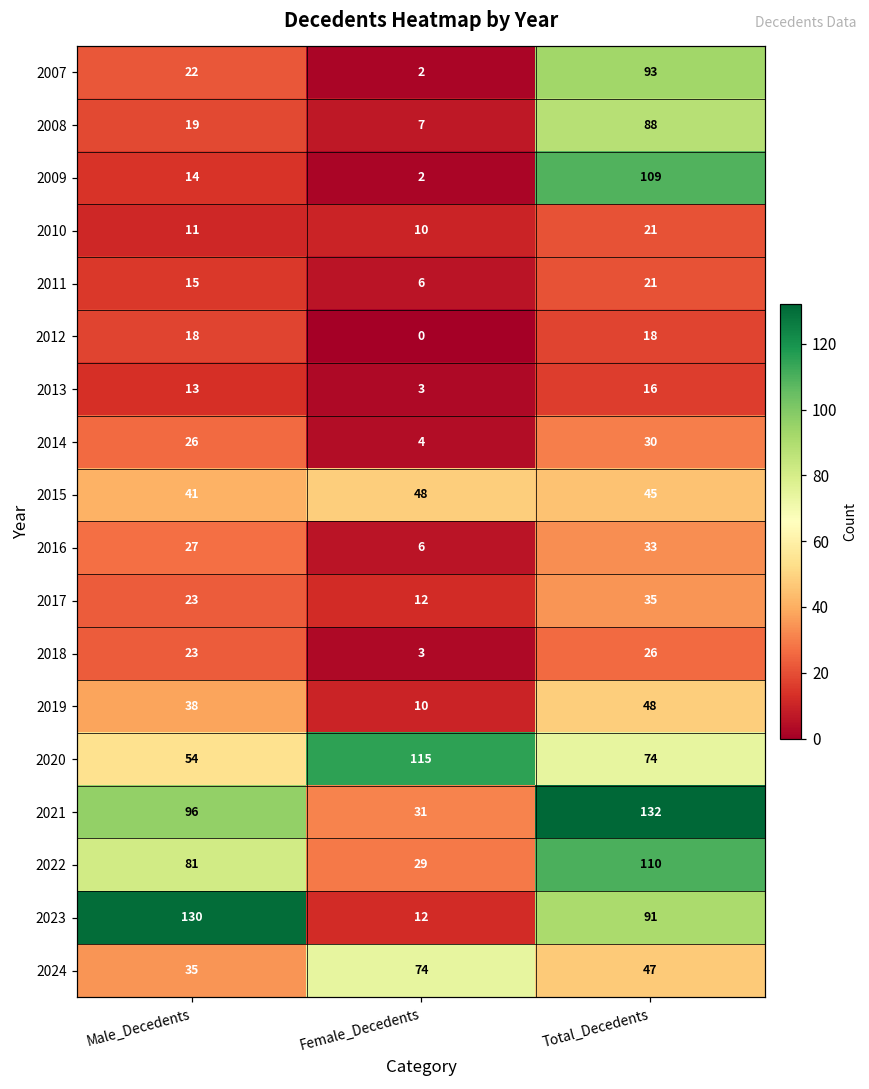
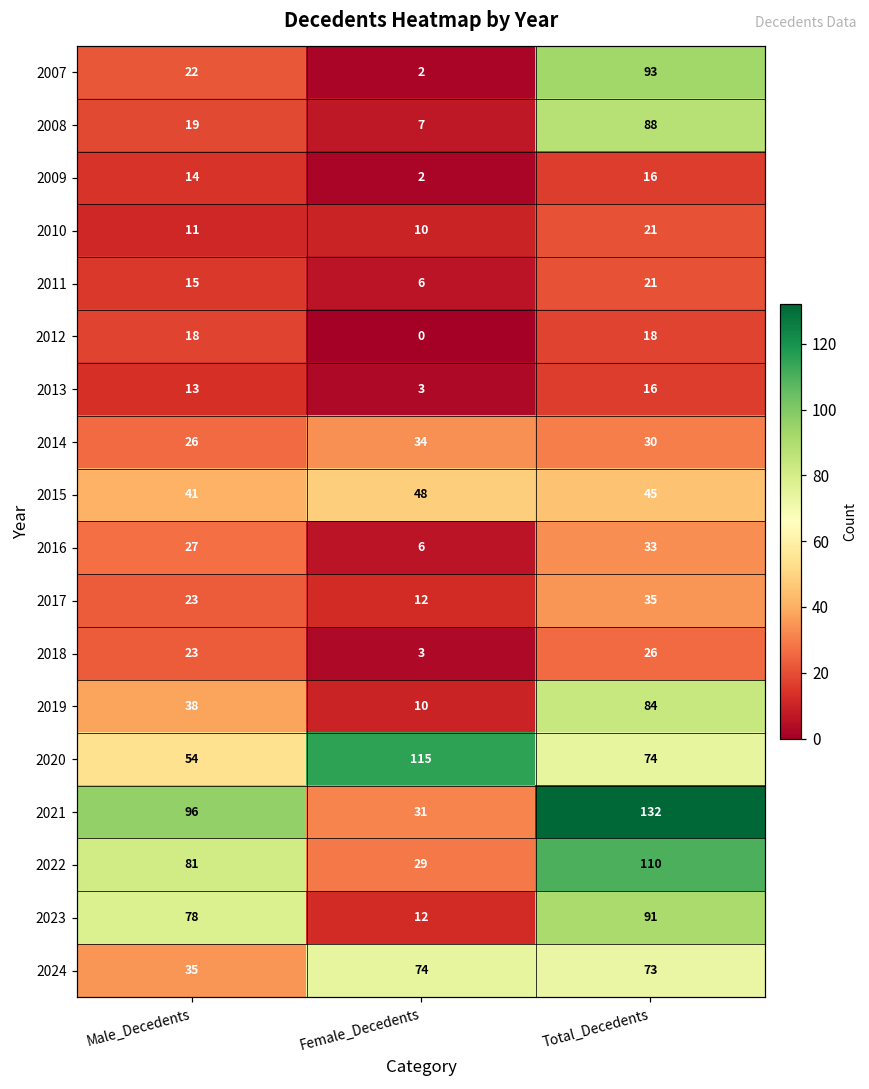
2009, Total_Decedents: 109 -> 16
2014, Female_Decedents: 4 -> 34
2019, Total_Decedents: 48 -> 84
2023, Male_Decedents: 130 -> 78
2024, Total_Decedents: 47 -> 73
